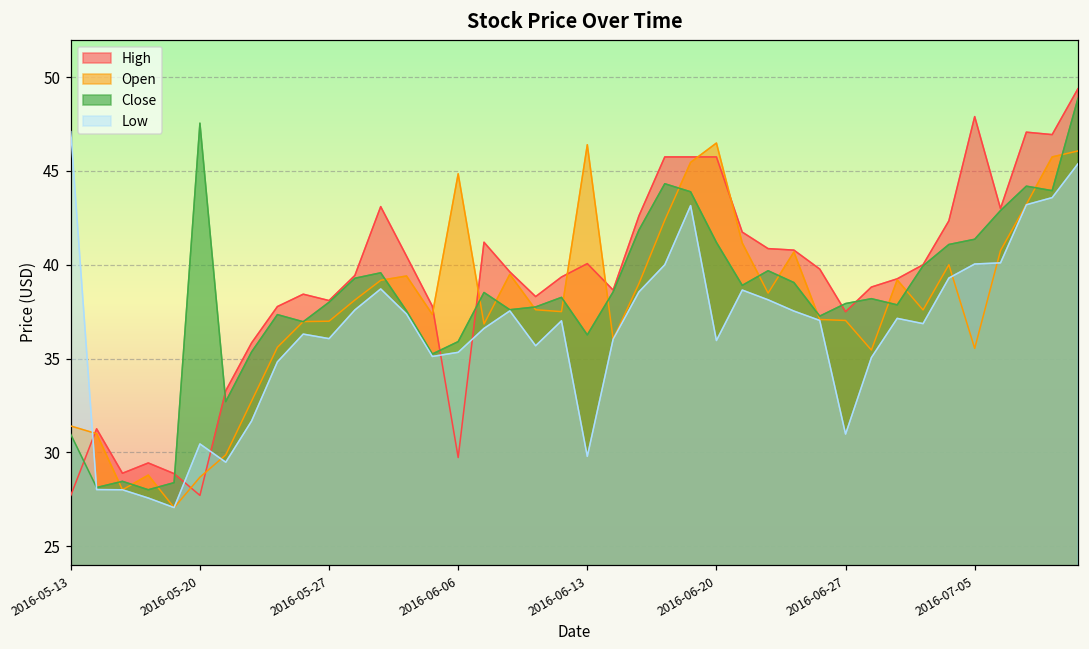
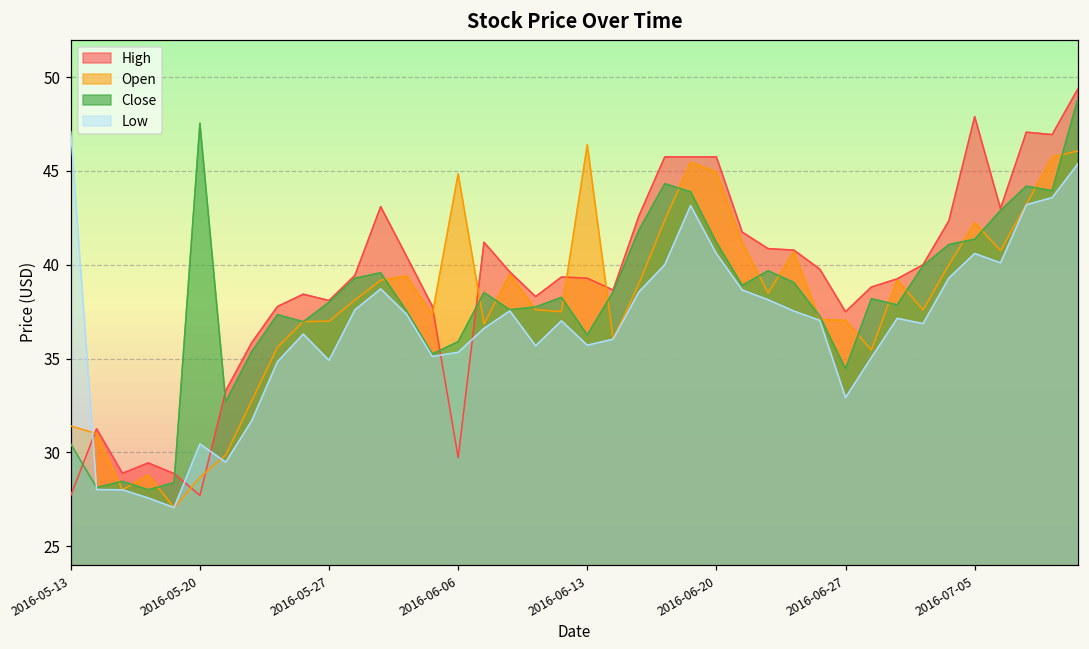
Close, 2016-05-13: 31.0 -> 30.4
Low, 2016-05-27: 36.1 -> 34.9
High, 2016-06-13: 40.1 -> 39.3
Low, 2016-06-13: 29.8 -> 35.7
Open, 2016-06-20: 46.5 -> 45.0
Low, 2016-06-20: 36.0 -> 40.6
Close, 2016-06-27: 37.9 -> 34.5
Low, 2016-06-27: 31.0 -> 32.9
Open, 2016-07-05: 35.5 -> 42.2
Low, 2016-07-05: 40.0 -> 40.6
